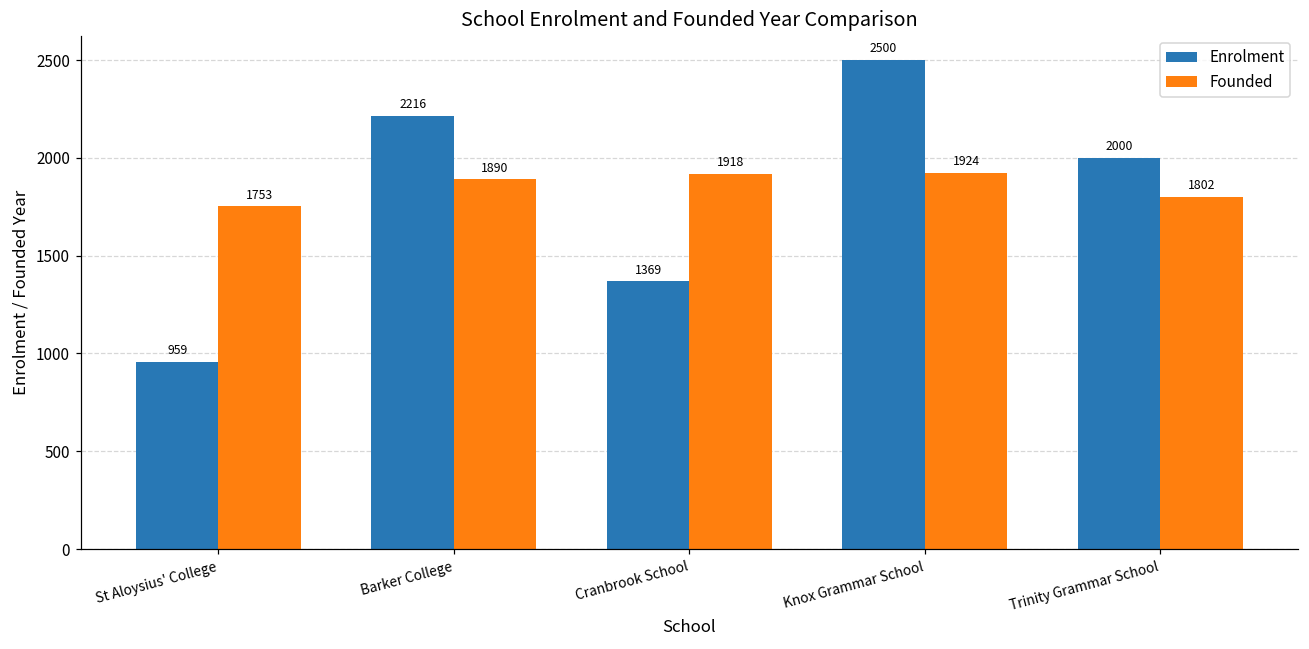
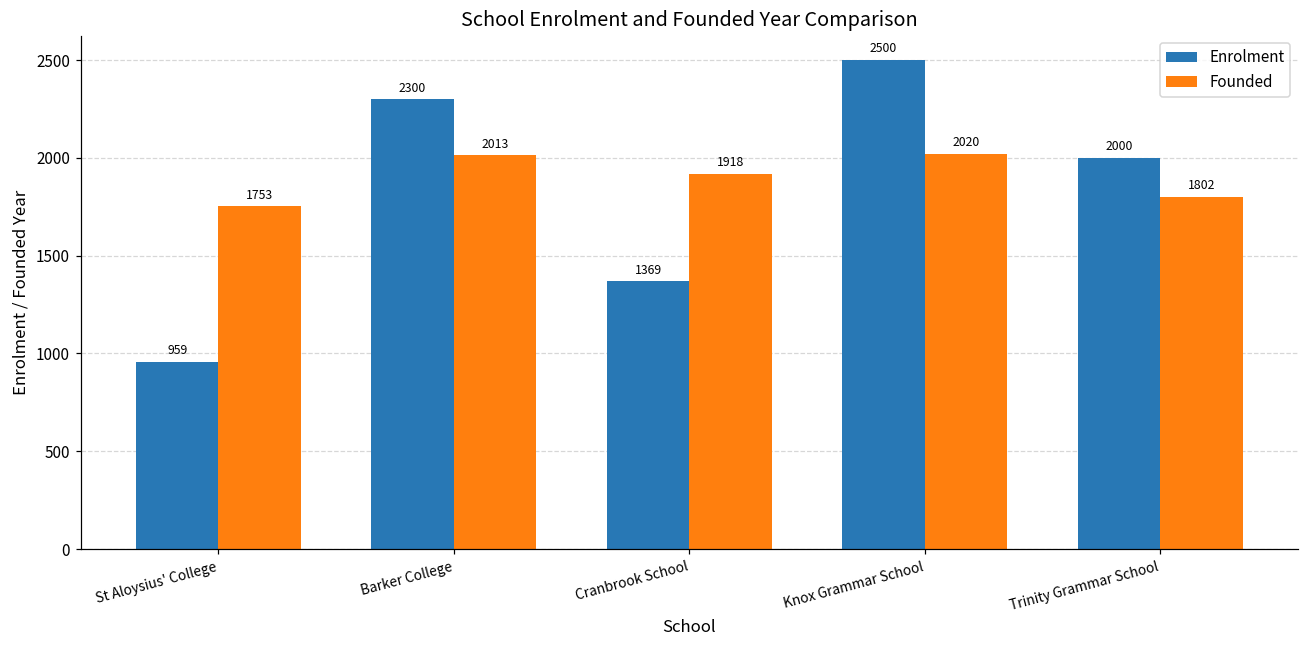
Enrolment, Barker College: 2216 -> 2300
Founded, Barker College: 1890 -> 2013
Founded, Knox Grammar School: 1924 -> 2020
